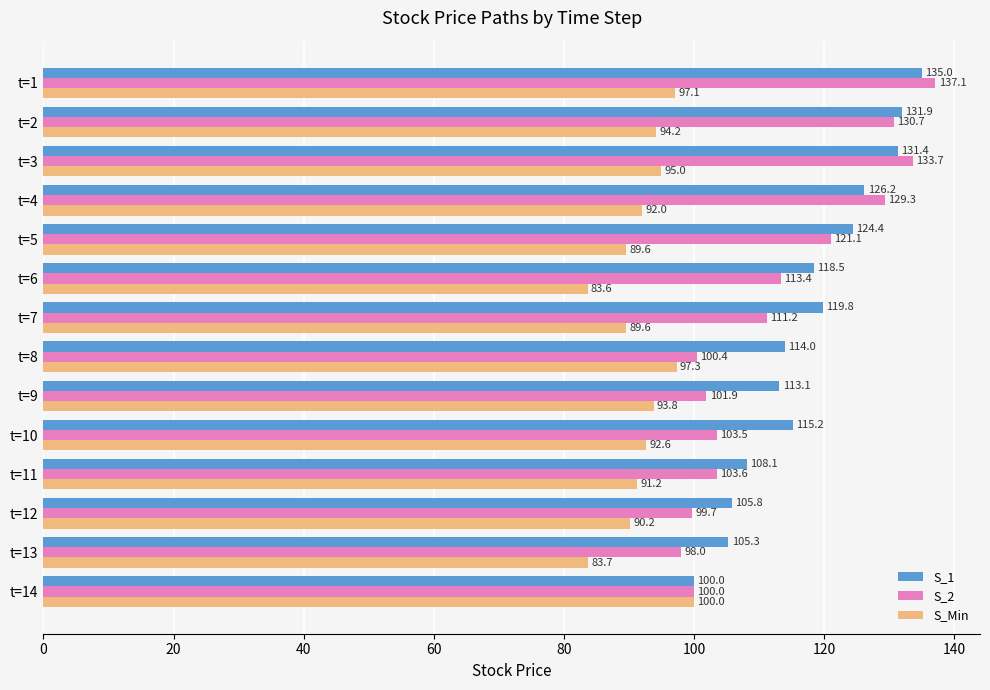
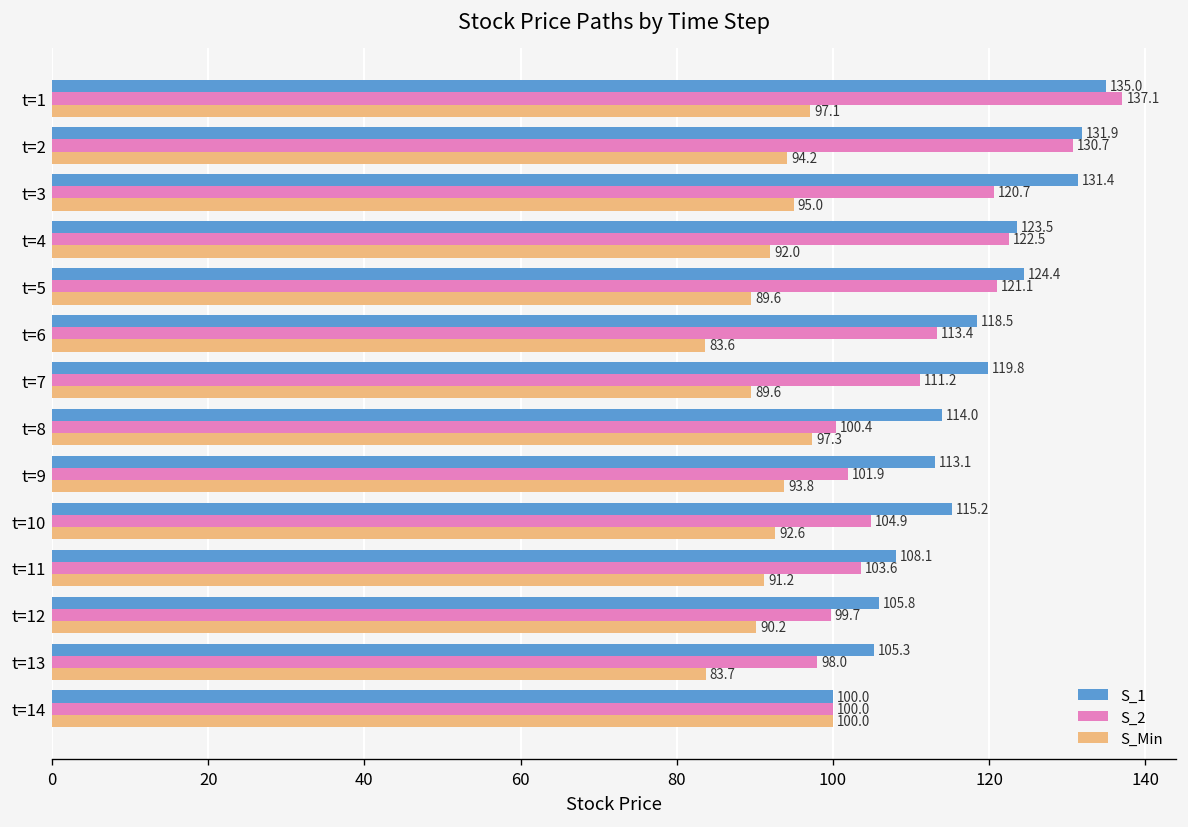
S_2, t=3: 133.7 -> 120.7
S_1, t=4: 126.2 -> 123.5
S_2, t=4: 129.3 -> 122.5
S_2, t=10: 103.5 -> 104.9
